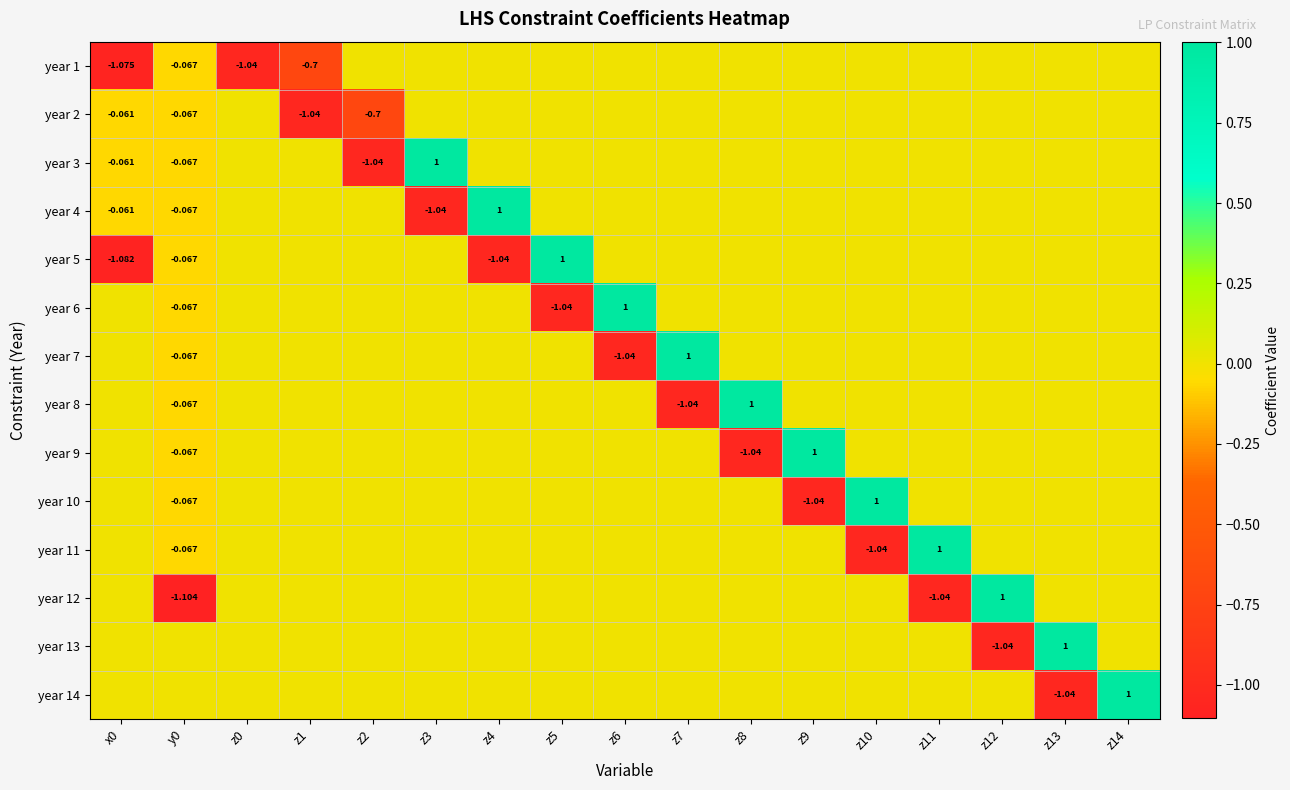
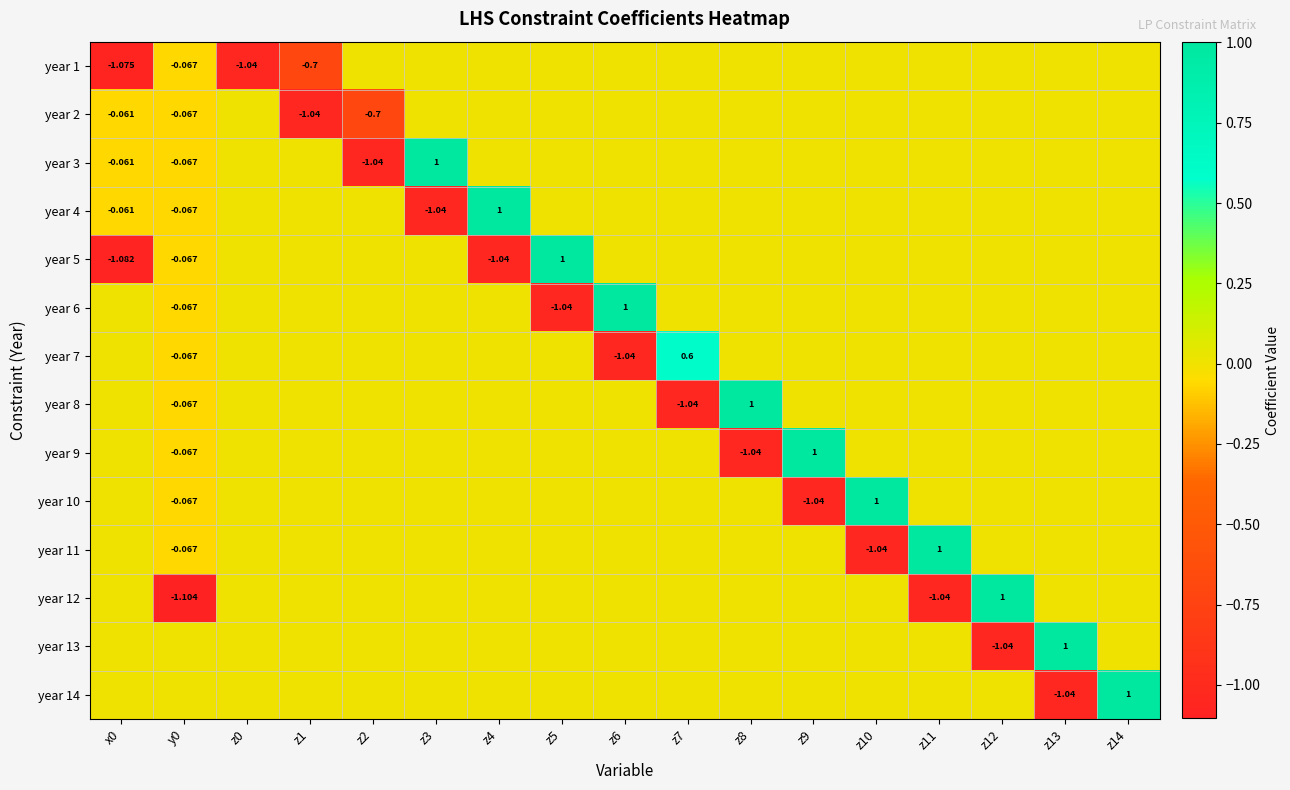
year 7, z7: 1 -> 0.6
